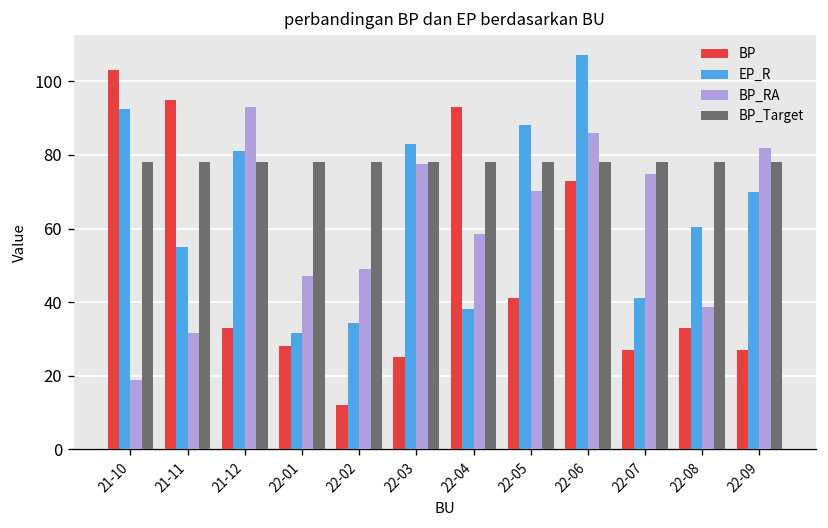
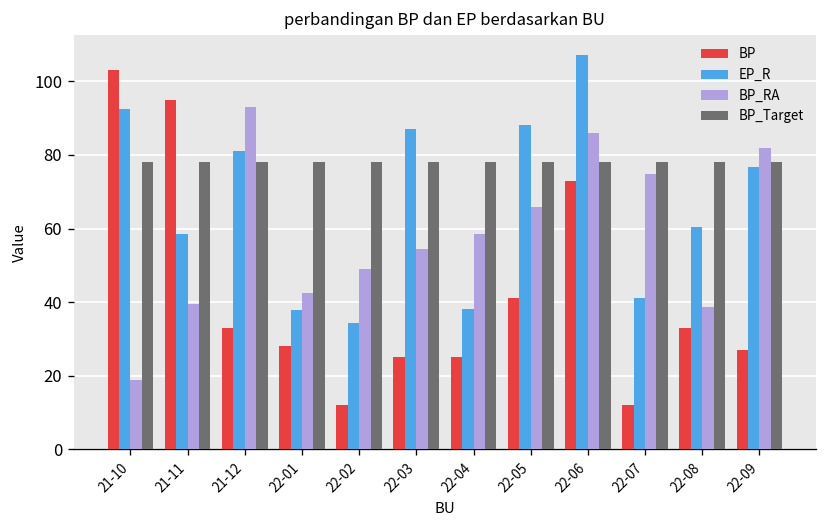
EP_R, 21-11: 55 -> 58
BP_RA, 21-11: 32 -> 40
EP_R, 22-01: 32 -> 38
BP_RA, 22-01: 47 -> 43
EP_R, 22-03: 83 -> 87
BP_RA, 22-03: 78 -> 54
BP, 22-04: 93 -> 25
BP_RA, 22-05: 70 -> 66
BP, 22-07: 27 -> 12
EP_R, 22-09: 70 -> 77
